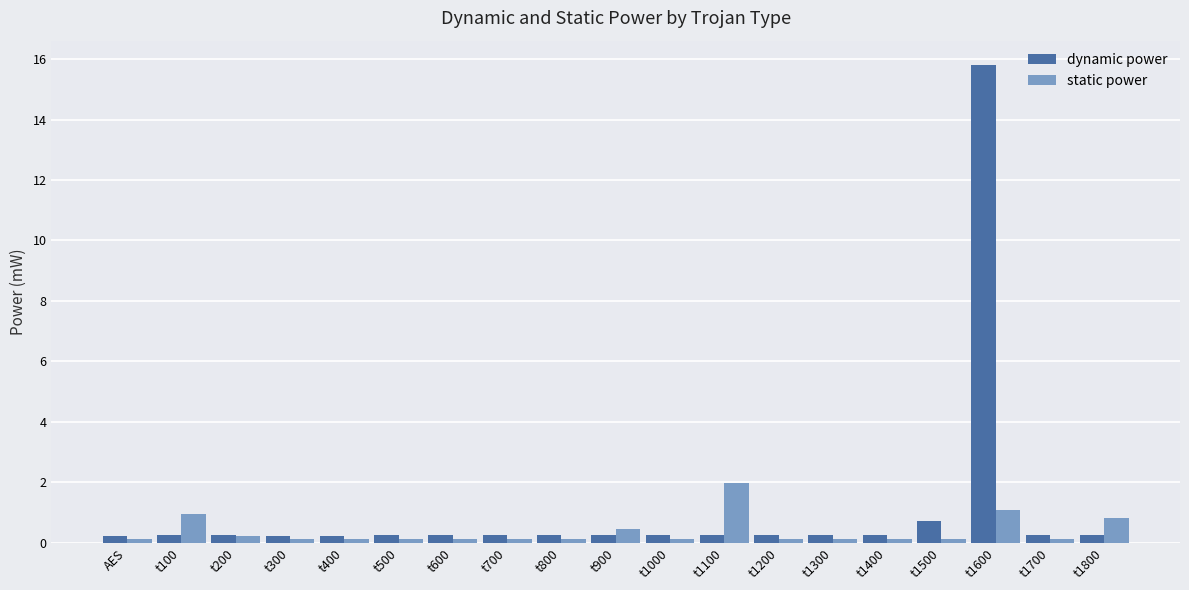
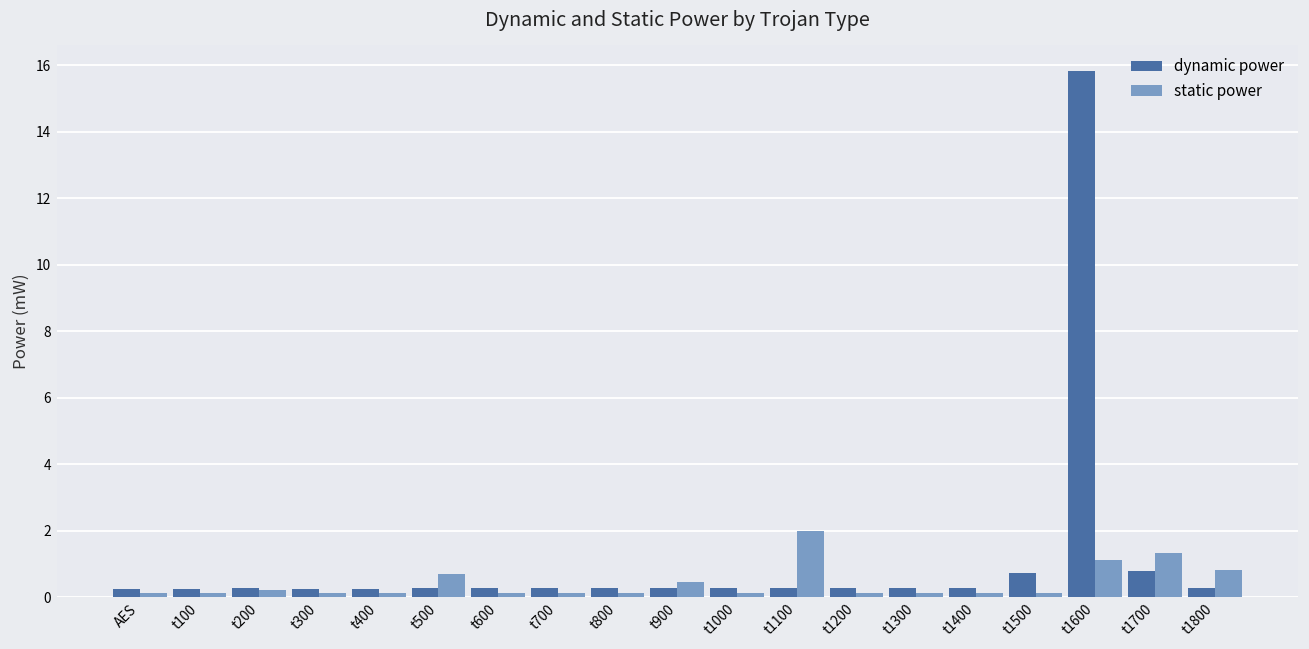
static power, t100: 1.0 -> 0.1
static power, t500: 0.1 -> 0.7
dynamic power, t1700: 0.3 -> 0.8
static power, t1700: 0.1 -> 1.3
